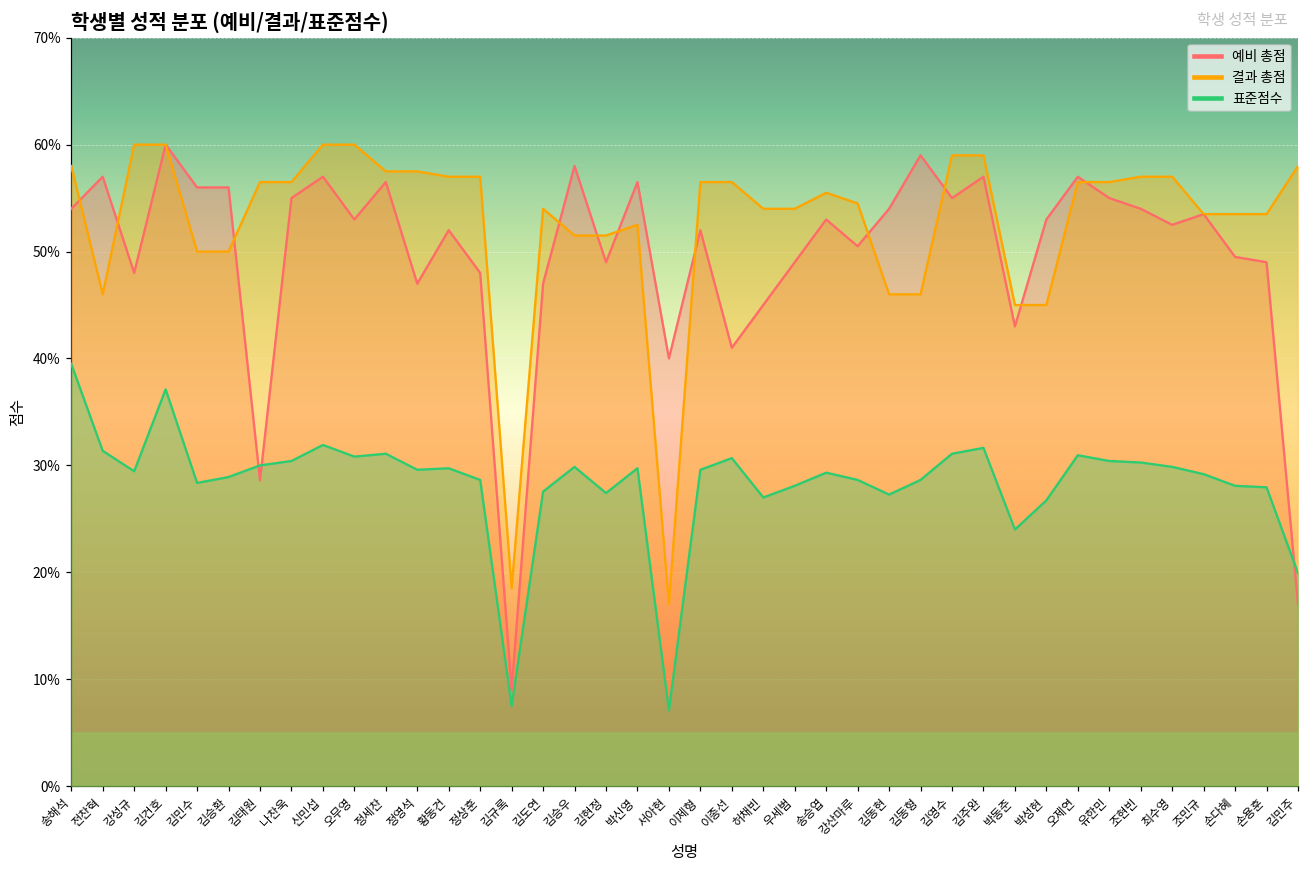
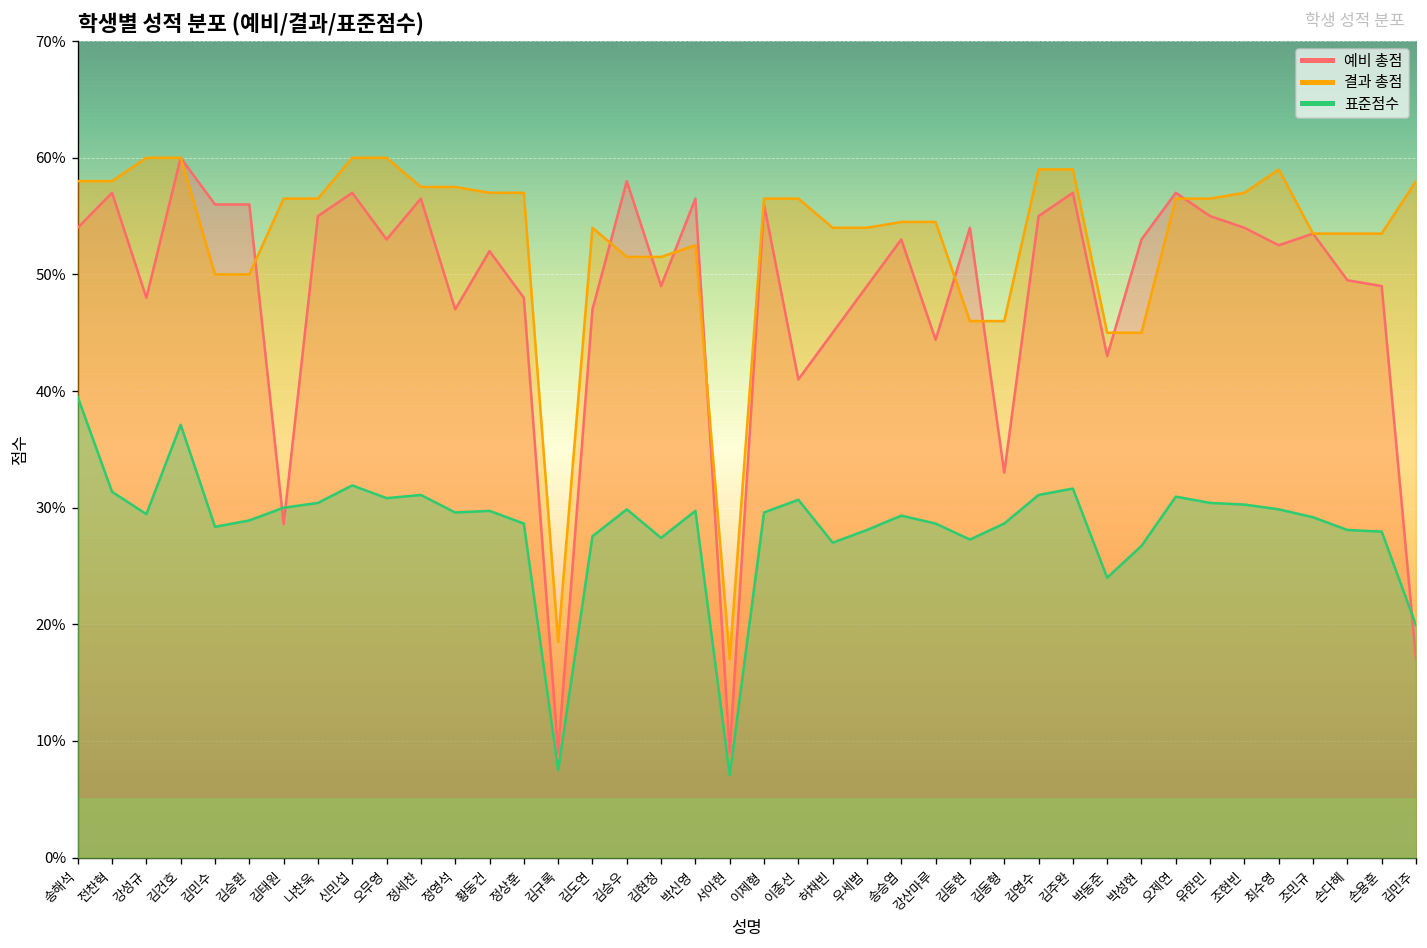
결과 총점, 전찬혁: 46% -> 58%
예비 총점, 서아현: 40% -> 9%
예비 총점, 이제형: 52% -> 56%
결과 총점, 송승엽: 56% -> 55%
예비 총점, 강산마루: 51% -> 44%
예비 총점, 김동형: 59% -> 33%
결과 총점, 최수영: 57% -> 59%
